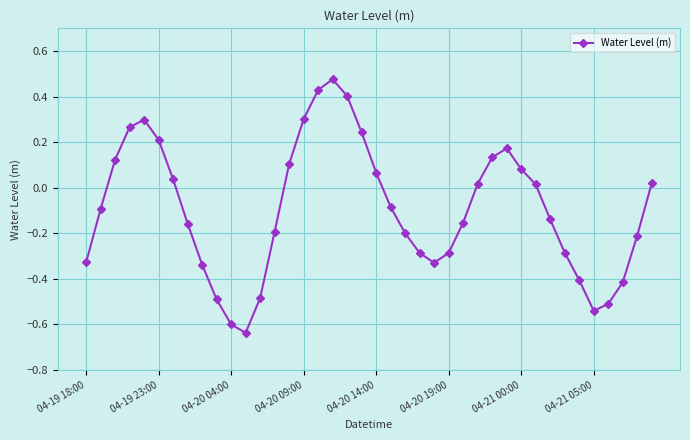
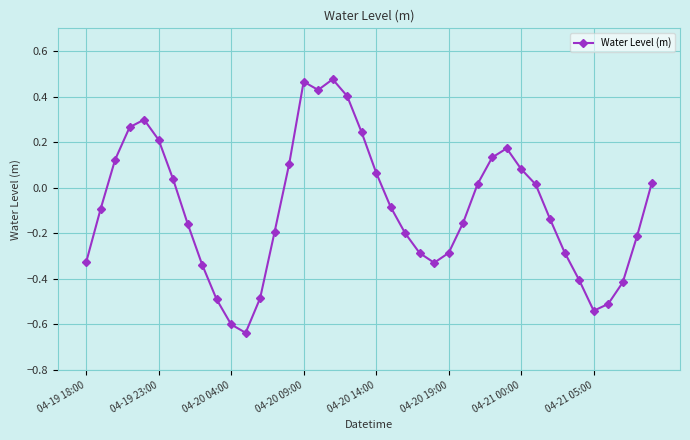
04-20 09:00: 0.30 -> 0.47
